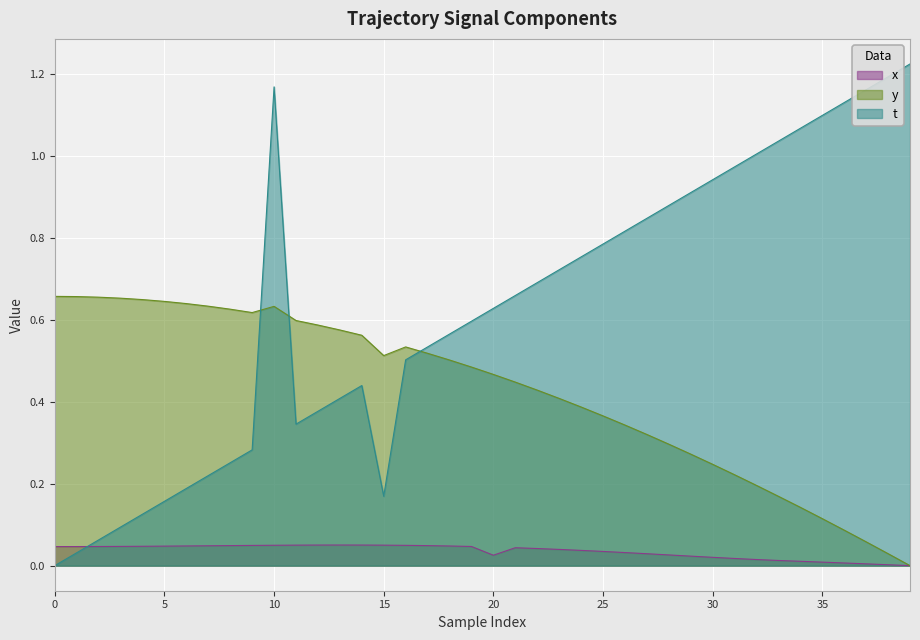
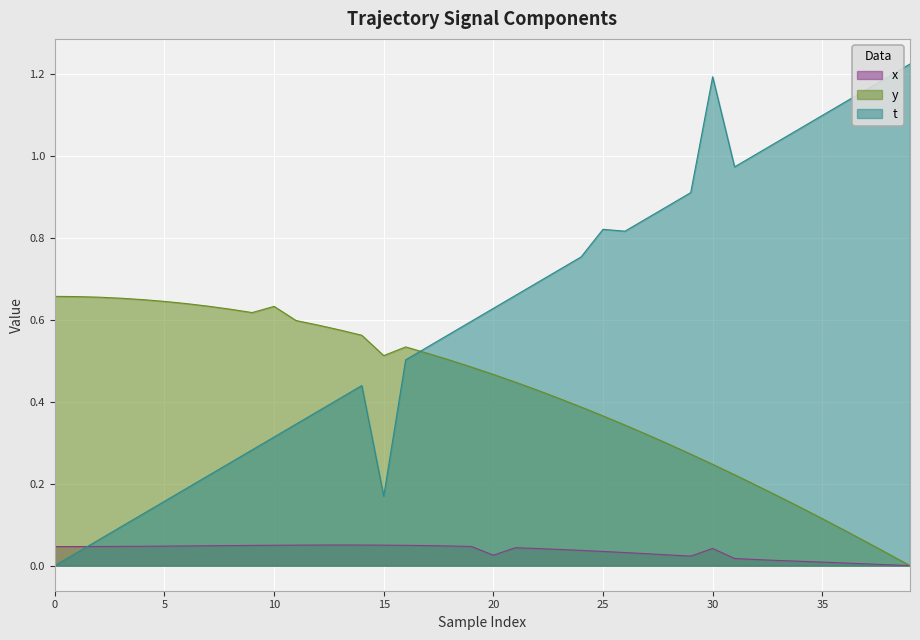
t, 10: 1.17 -> 0.31
t, 25: 0.78 -> 0.82
x, 30: 0.02 -> 0.04
t, 30: 0.94 -> 1.19
